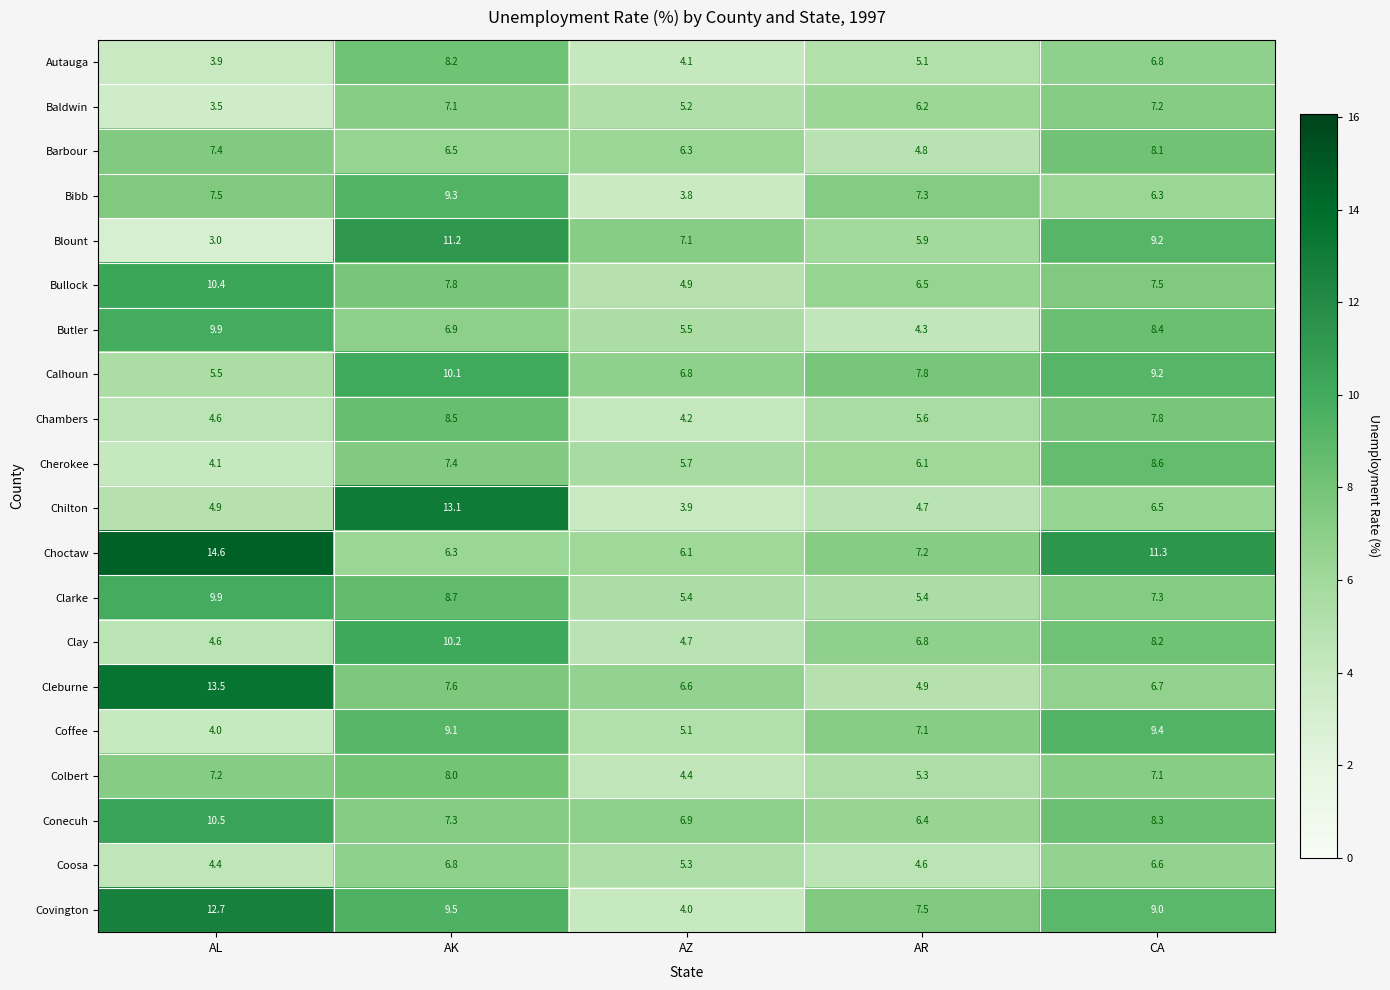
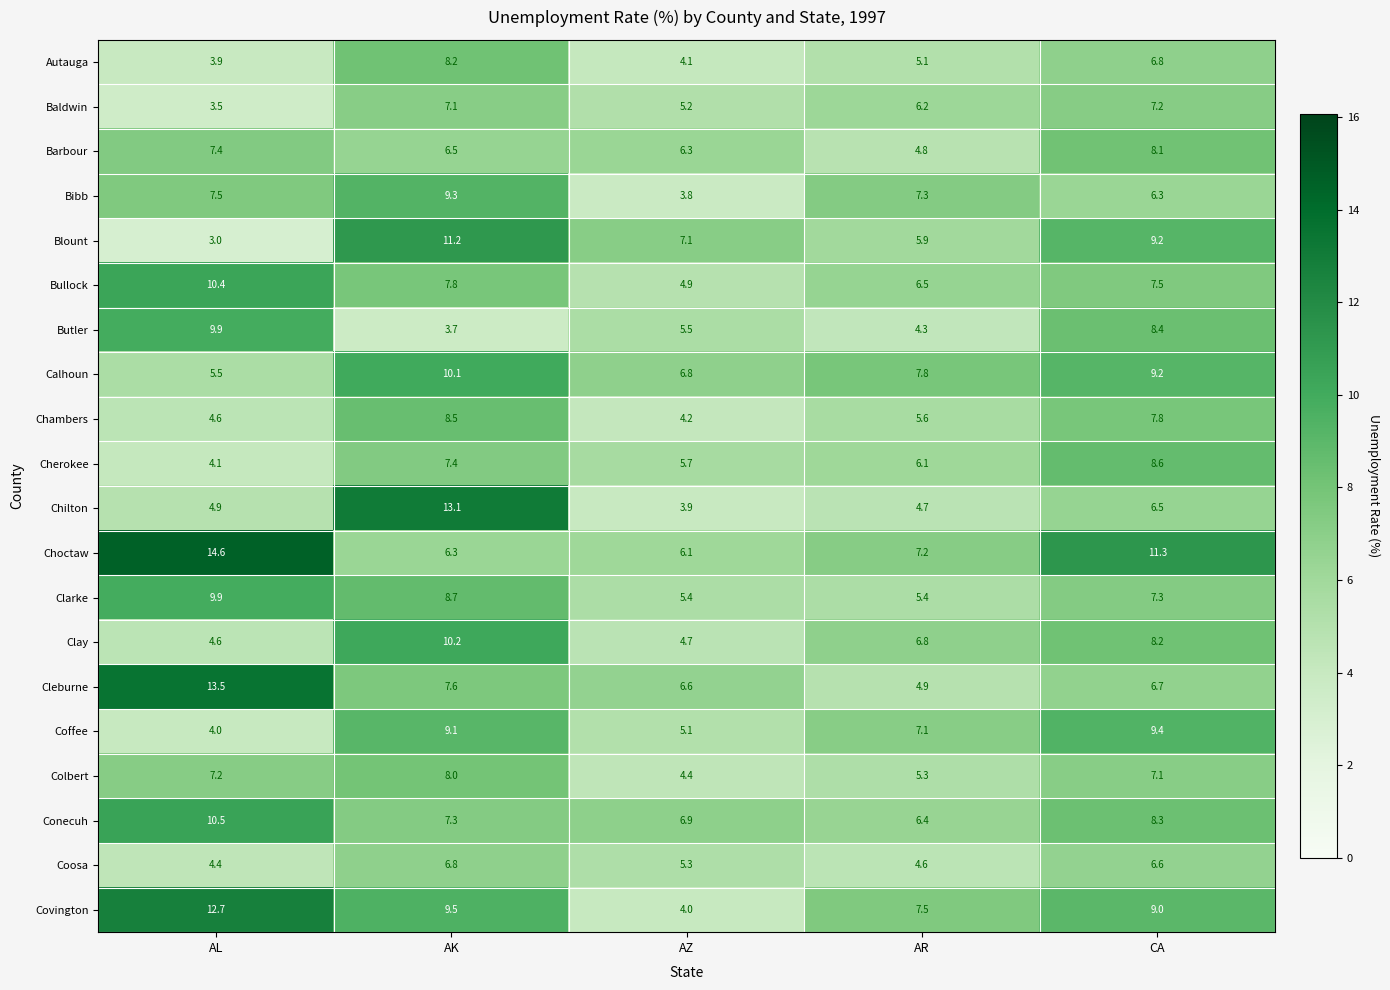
Butler, AK: 6.9 -> 3.7
